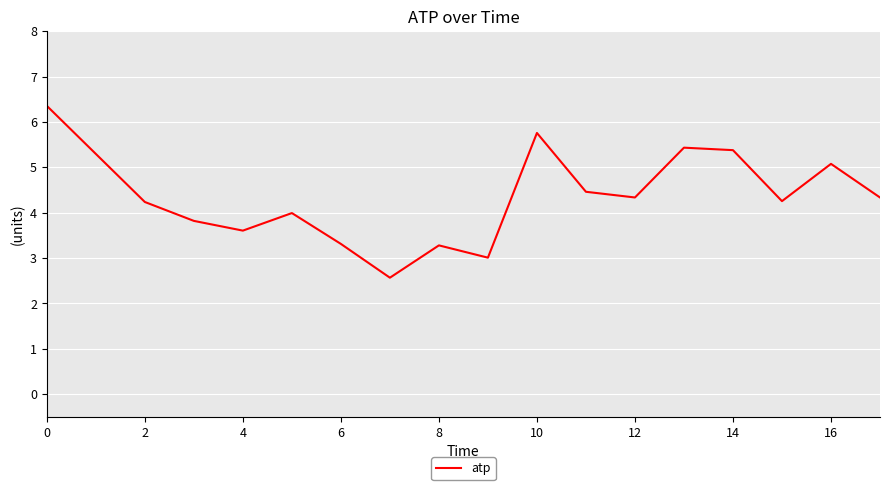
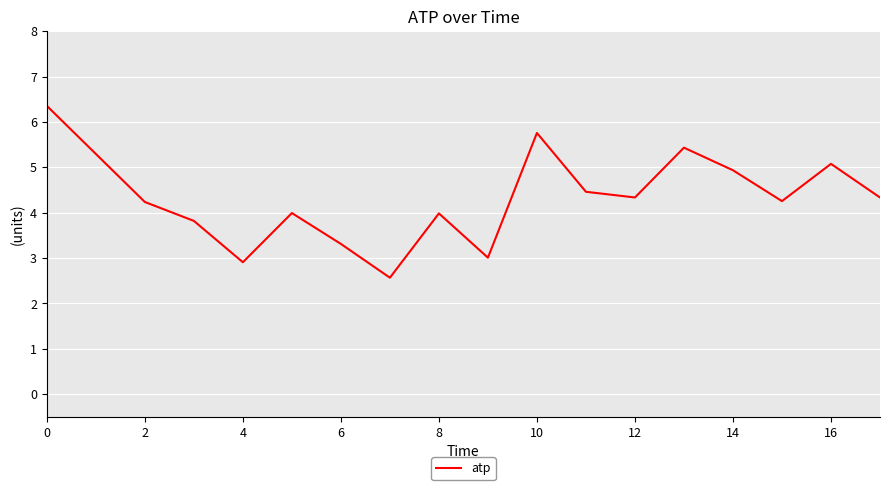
4: 3.6 -> 2.9
8: 3.3 -> 4.0
14: 5.4 -> 4.9
